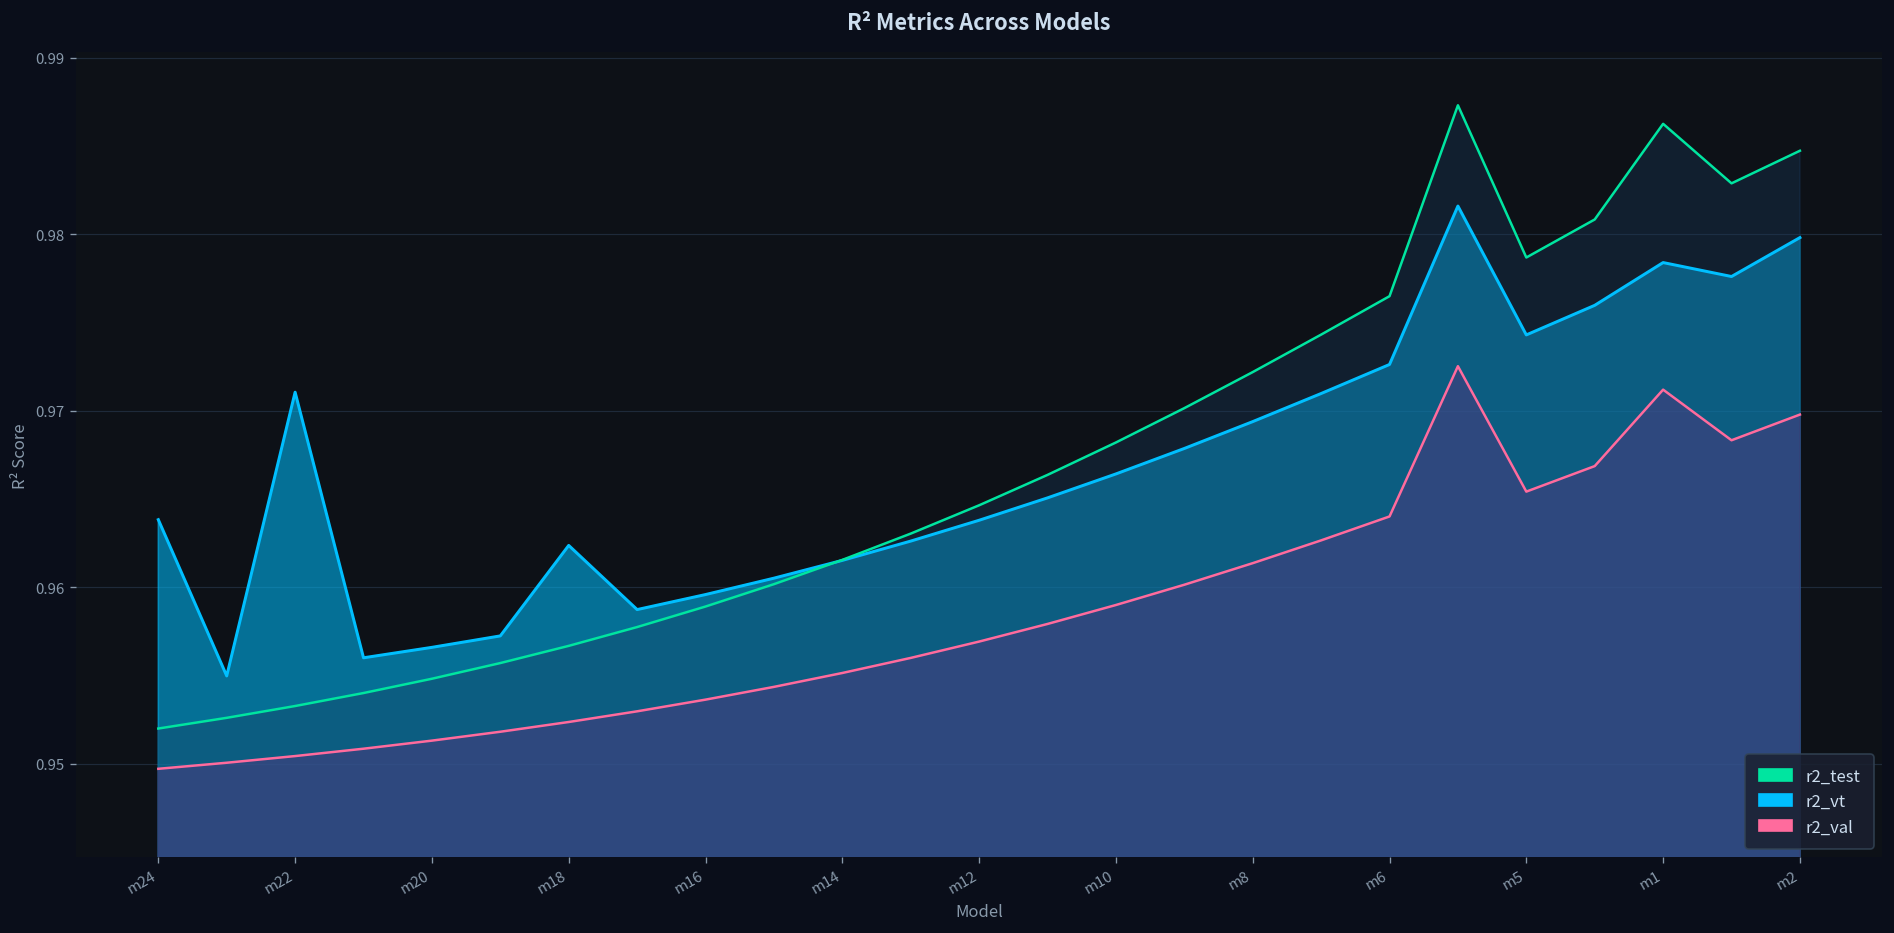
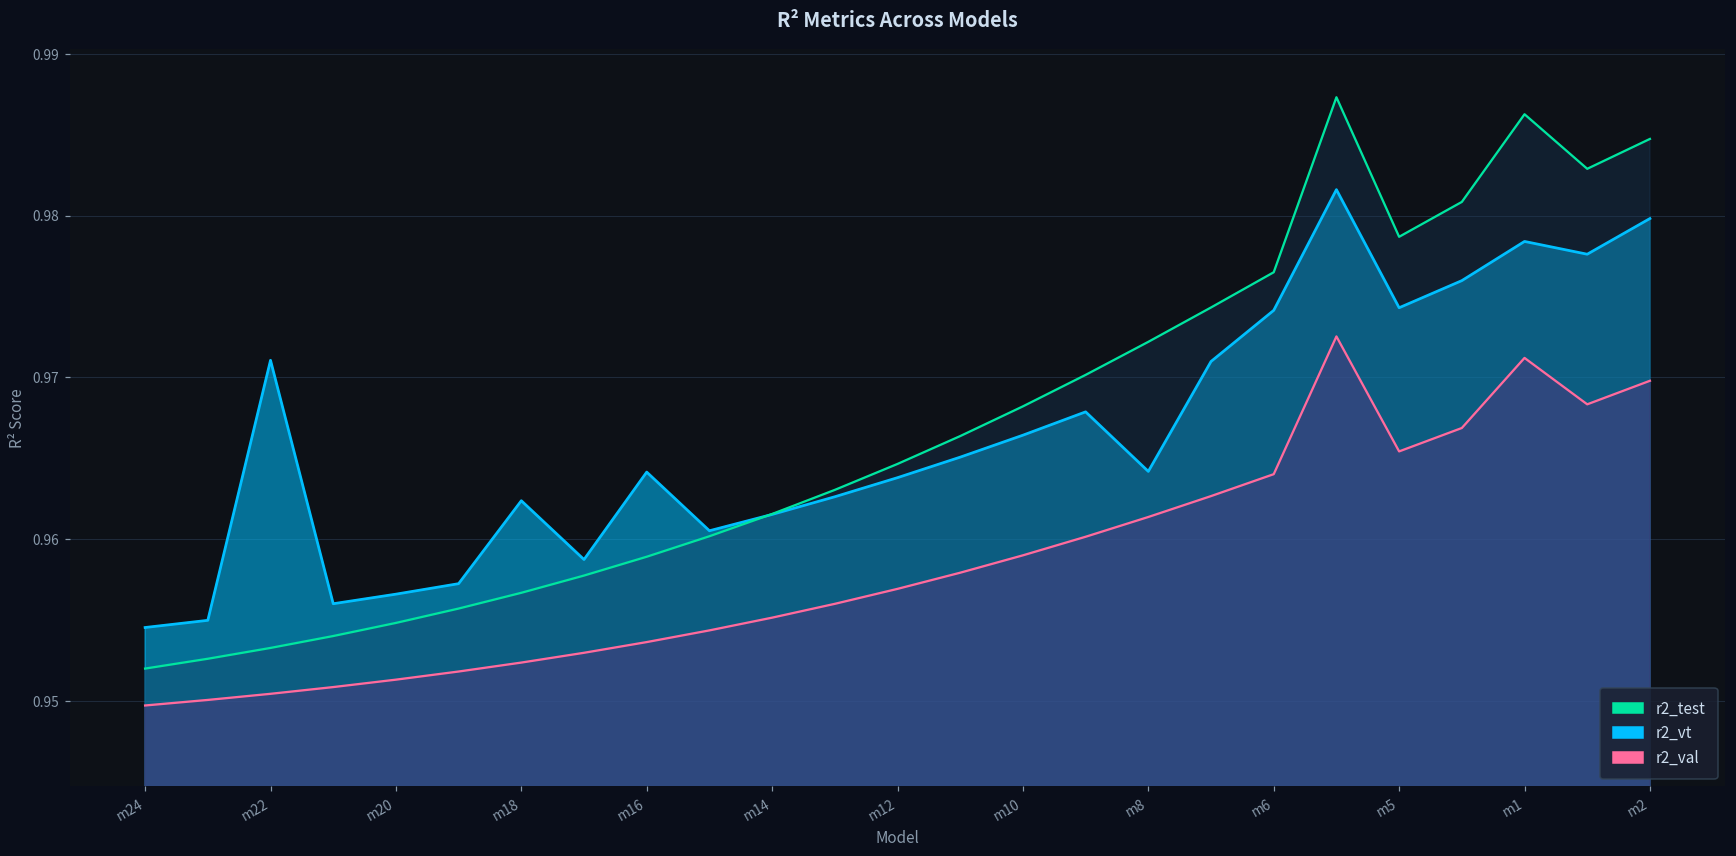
r2_vt, m24: 0.9638 -> 0.9545
r2_vt, m16: 0.9596 -> 0.9642
r2_vt, m8: 0.9694 -> 0.9642
r2_vt, m6: 0.9726 -> 0.9741
